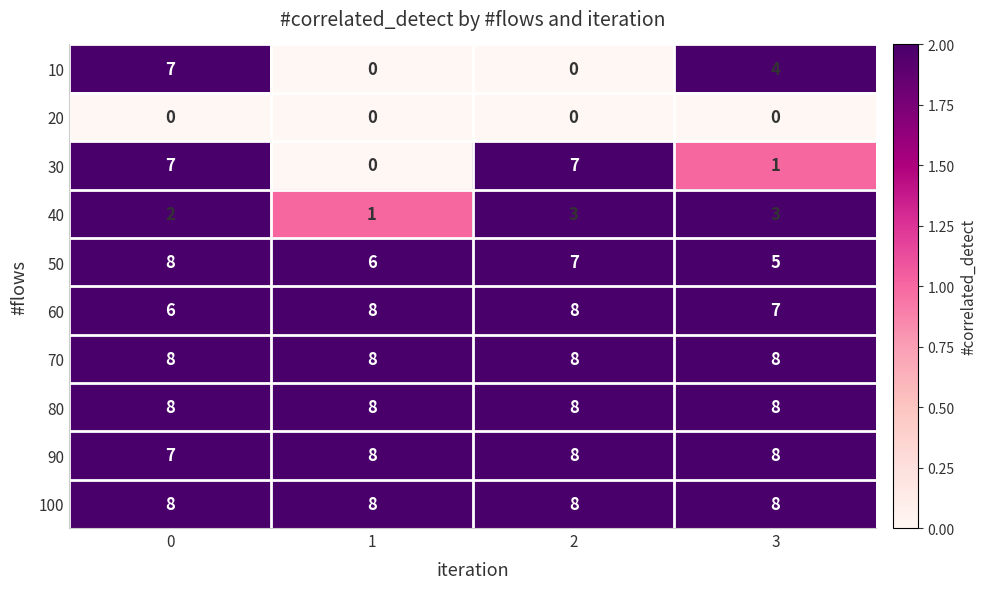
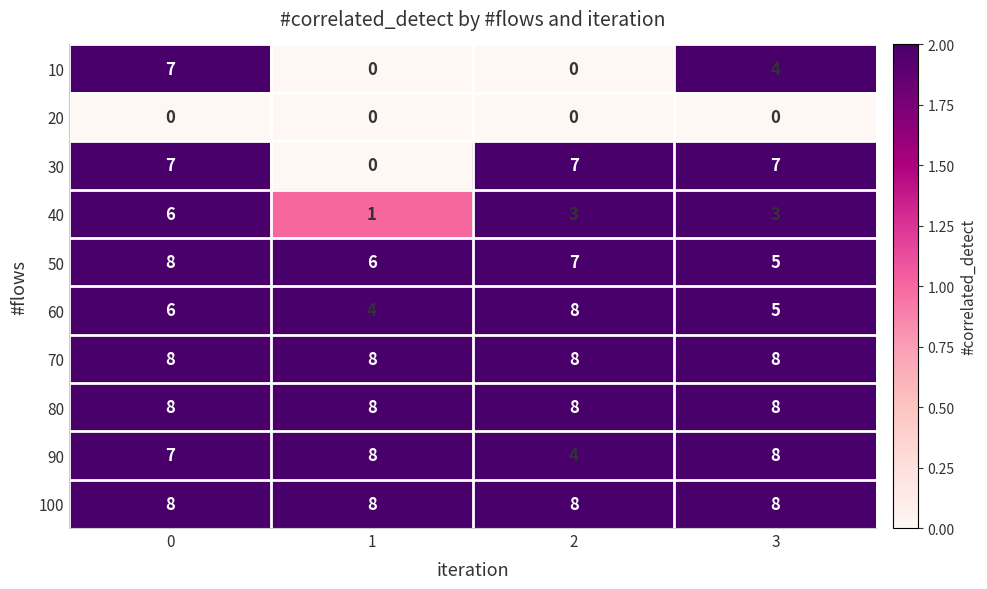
30, 3: 1 -> 7
40, 0: 2 -> 6
60, 1: 8 -> 4
60, 3: 7 -> 5
90, 2: 8 -> 4
